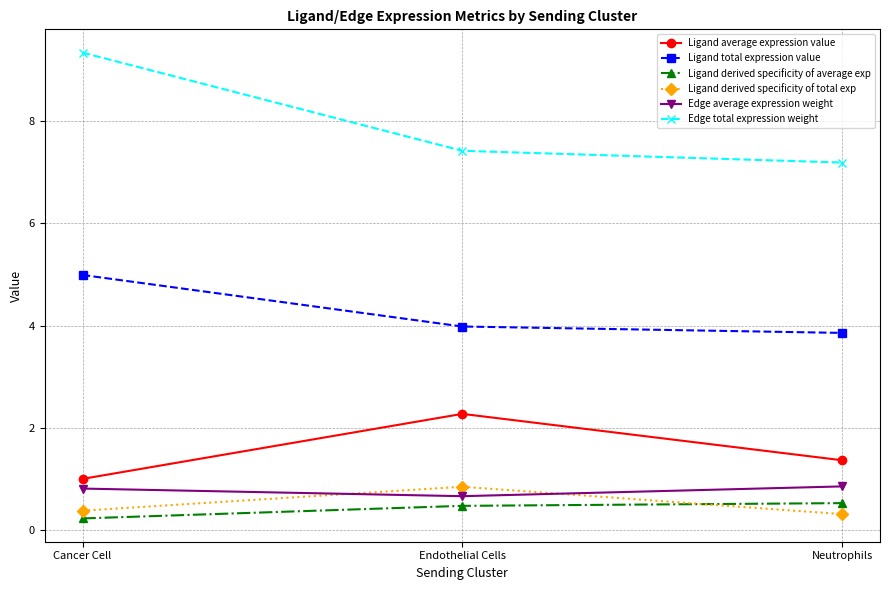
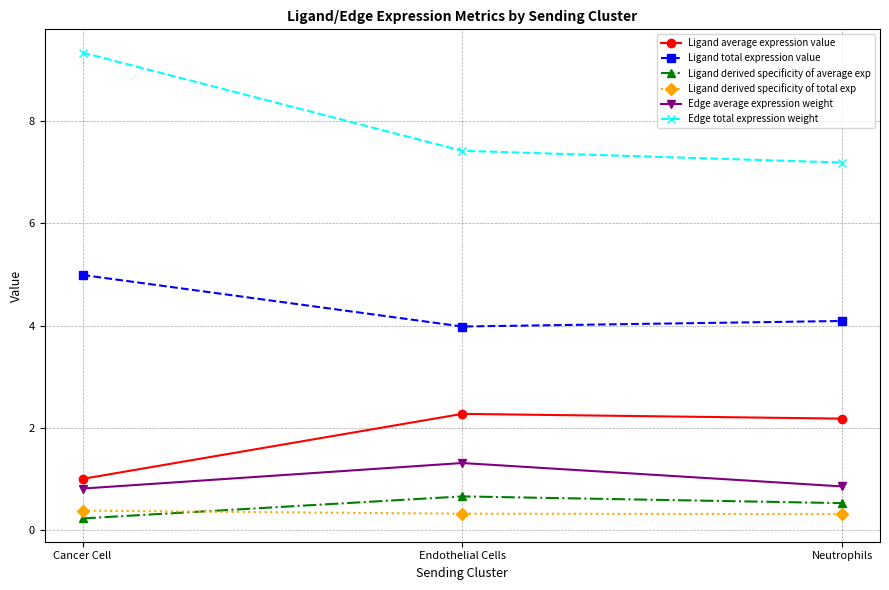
Ligand derived specificity of average exp, Endothelial Cells: 0.5 -> 0.7
Ligand derived specificity of total exp, Endothelial Cells: 0.8 -> 0.3
Edge average expression weight, Endothelial Cells: 0.7 -> 1.3
Ligand average expression value, Neutrophils: 1.4 -> 2.2
Ligand total expression value, Neutrophils: 3.9 -> 4.1
